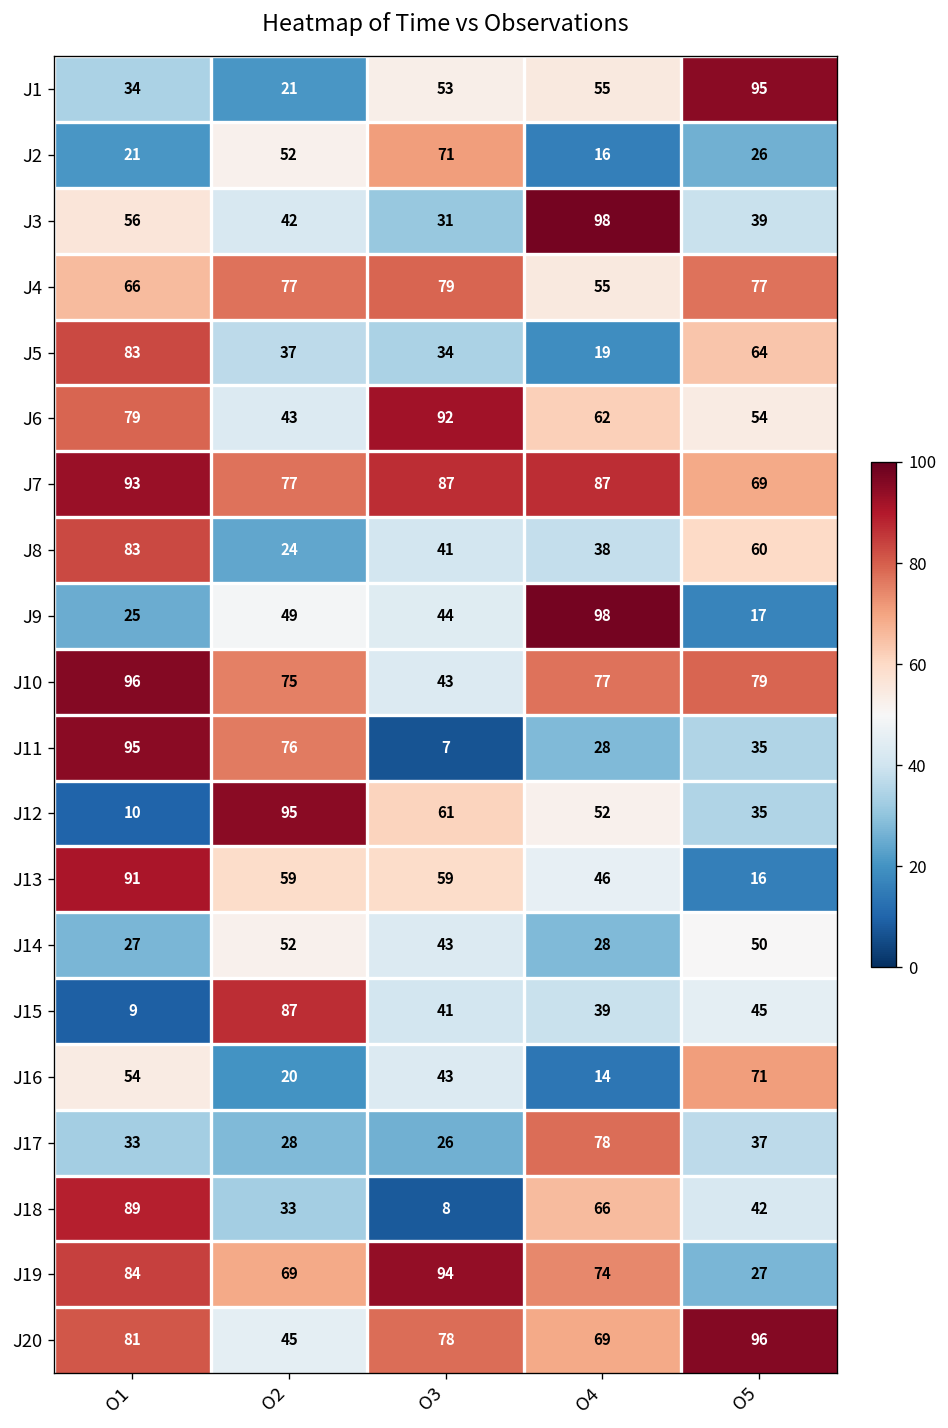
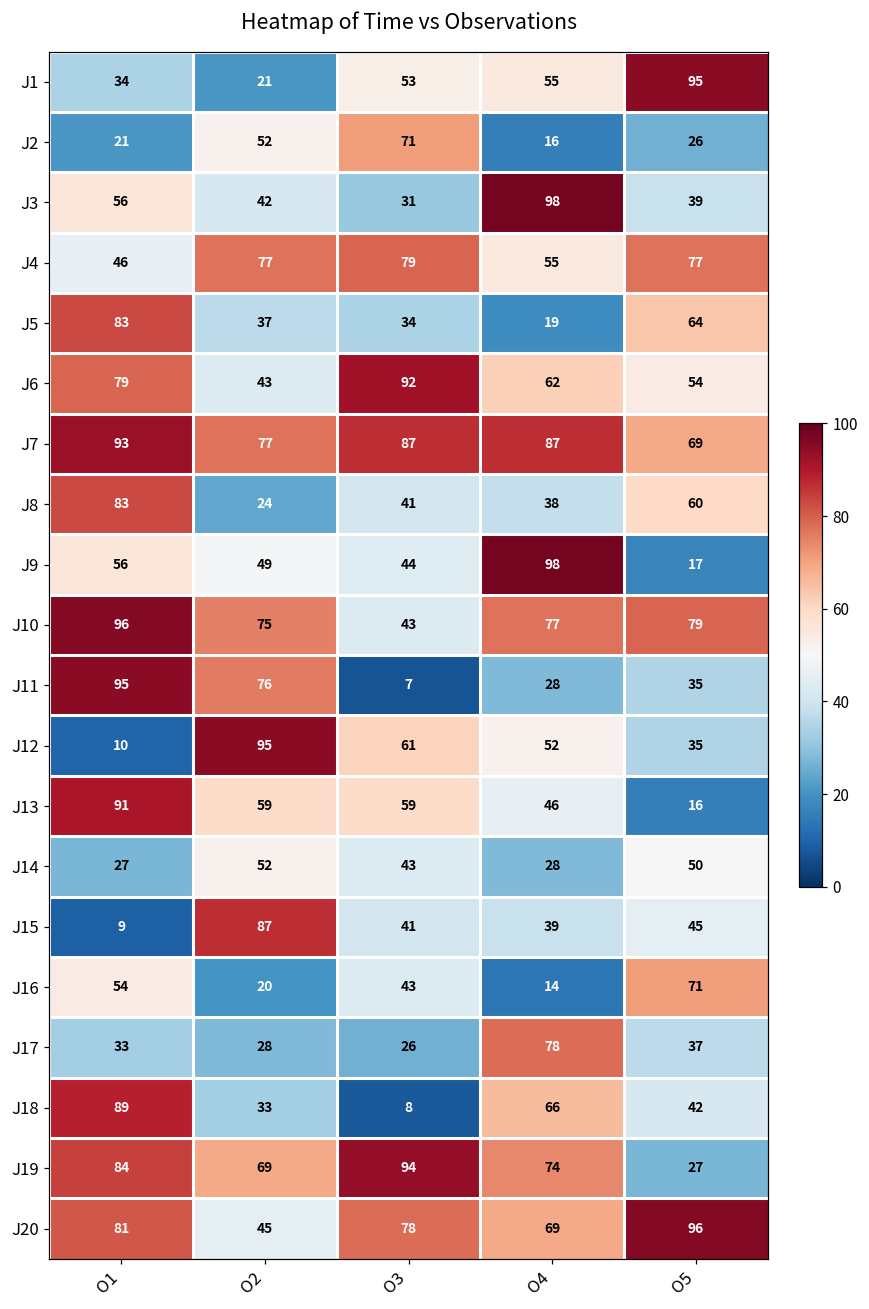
J4, O1: 66 -> 46
J9, O1: 25 -> 56
